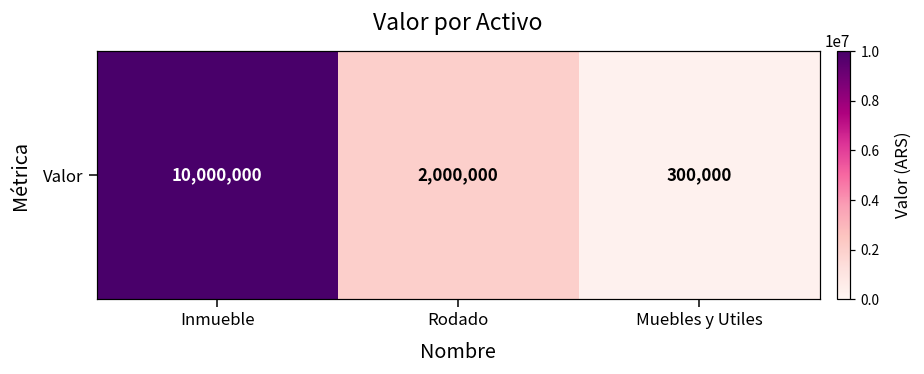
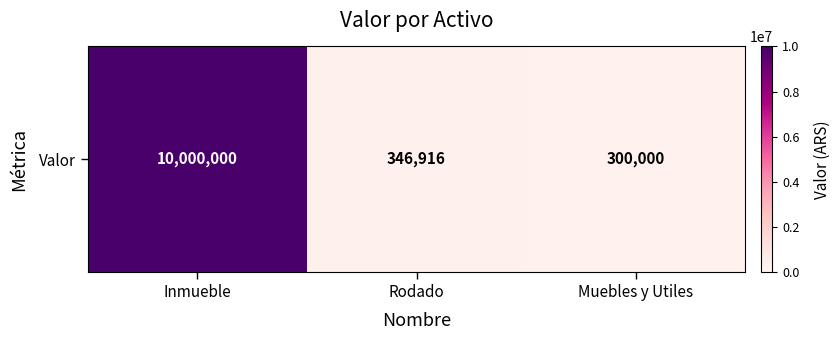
Valor, Rodado: 2,000,000 -> 346,916
